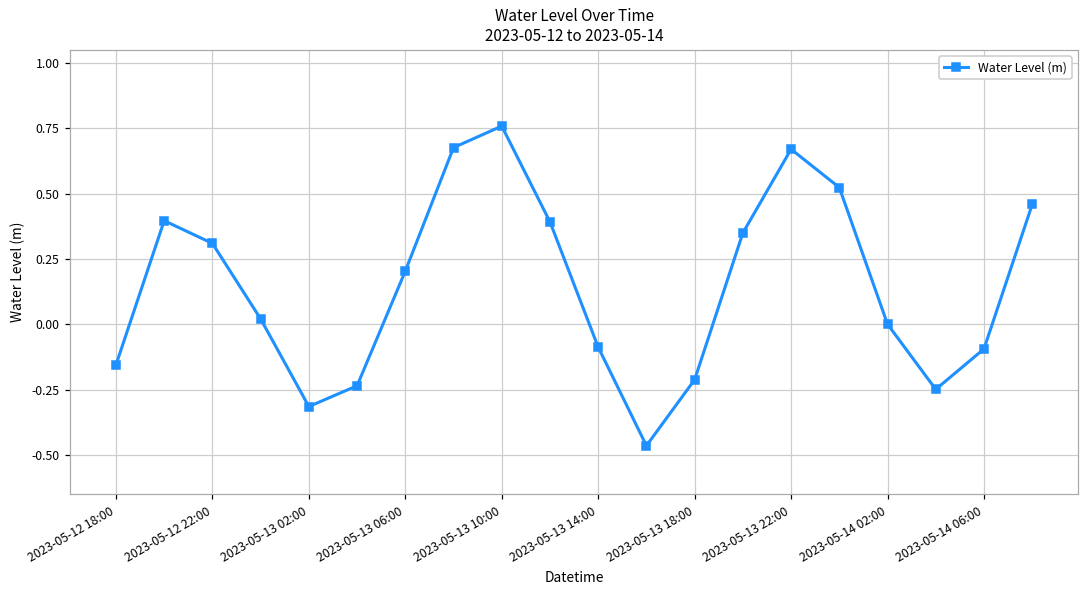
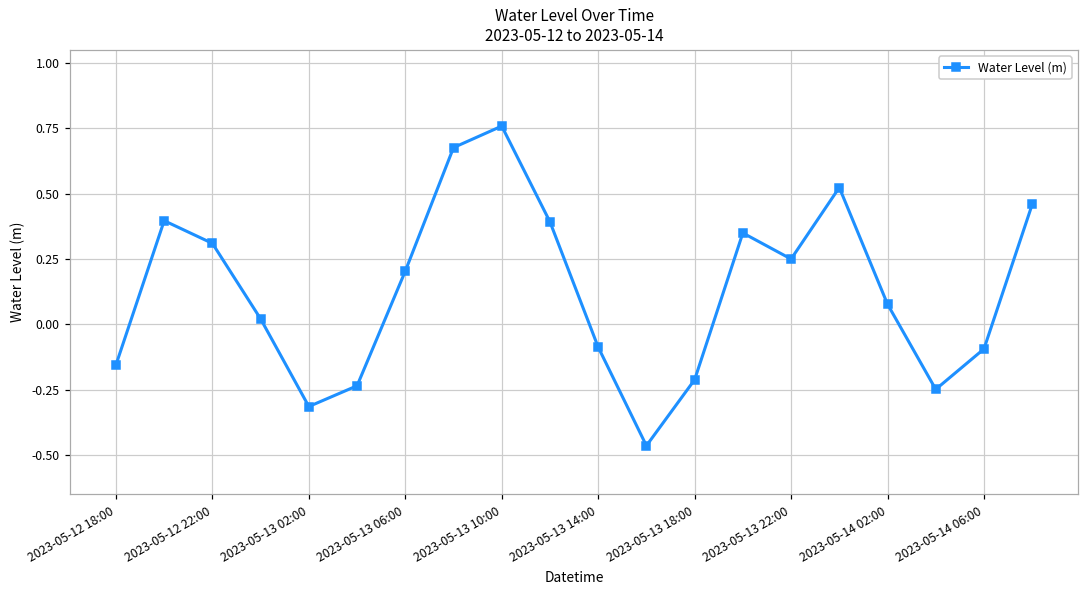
2023-05-13 22:00: 0.67 -> 0.25
2023-05-14 02:00: 0.00 -> 0.08
